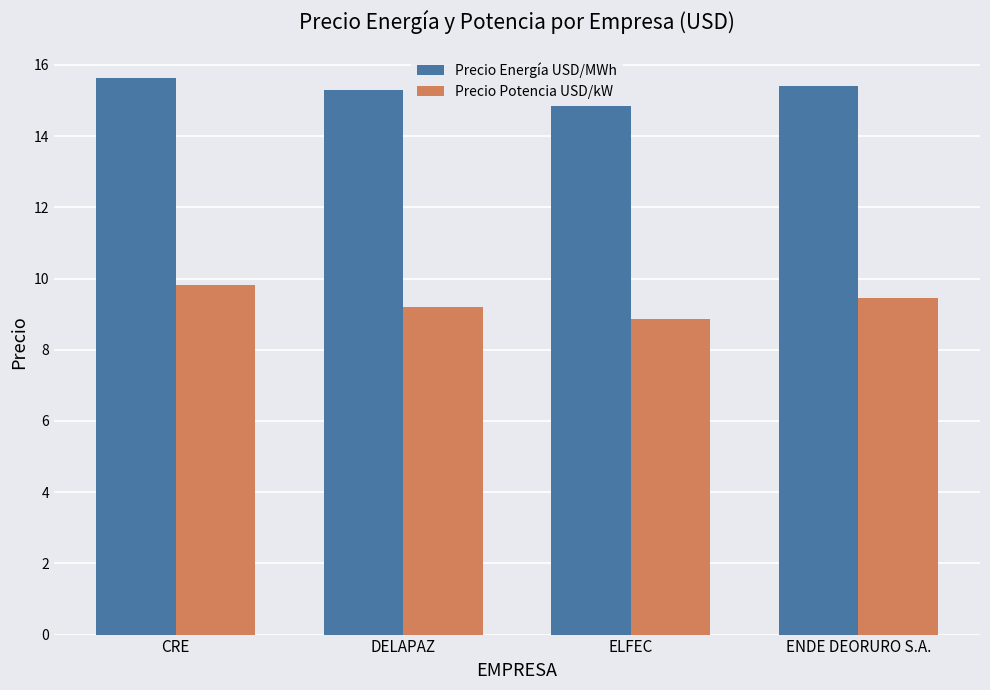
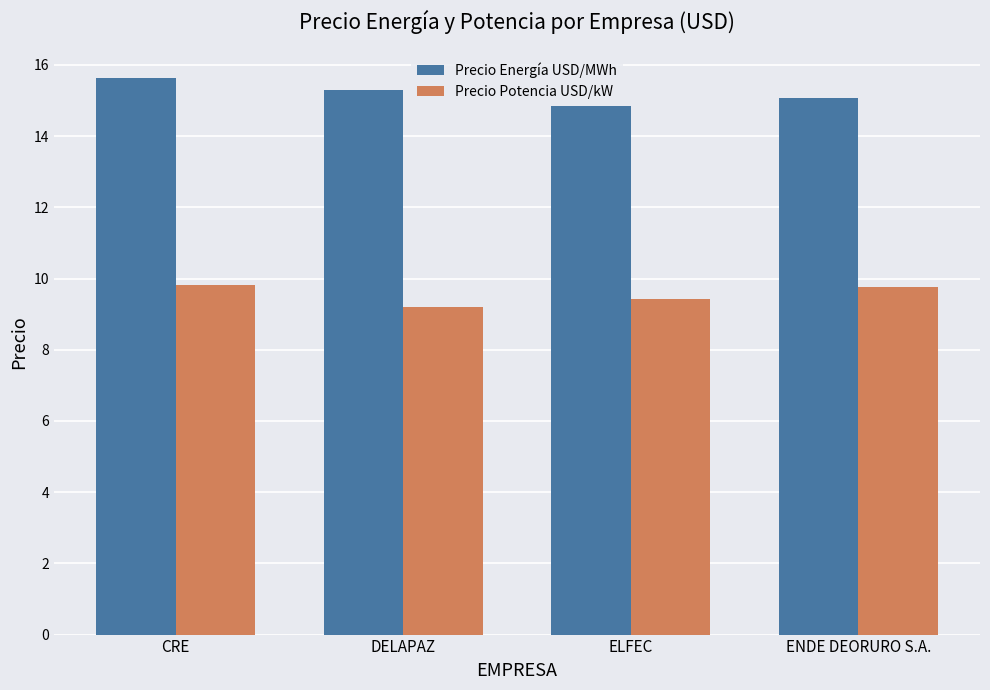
Precio Potencia USD/kW, ELFEC: 8.9 -> 9.4
Precio Energía USD/MWh, ENDE DEORURO S.A.: 15.4 -> 15.1
Precio Potencia USD/kW, ENDE DEORURO S.A.: 9.4 -> 9.8
